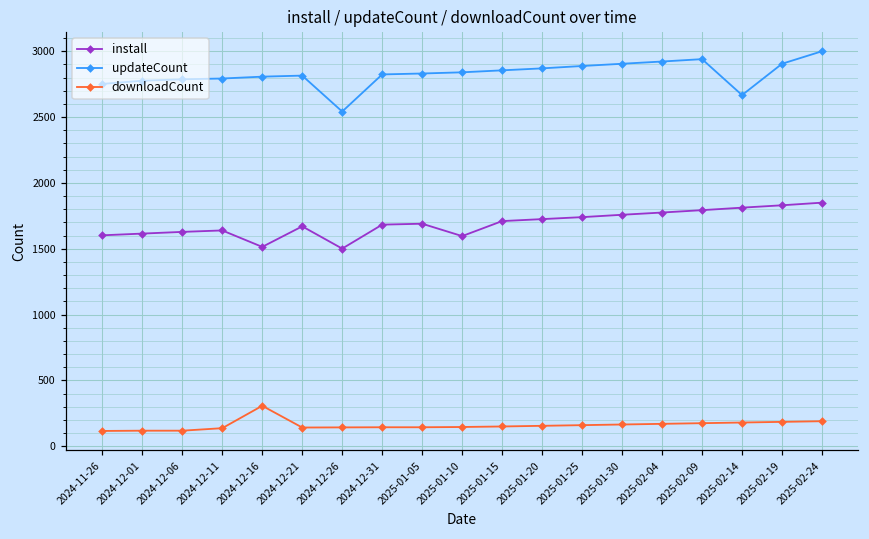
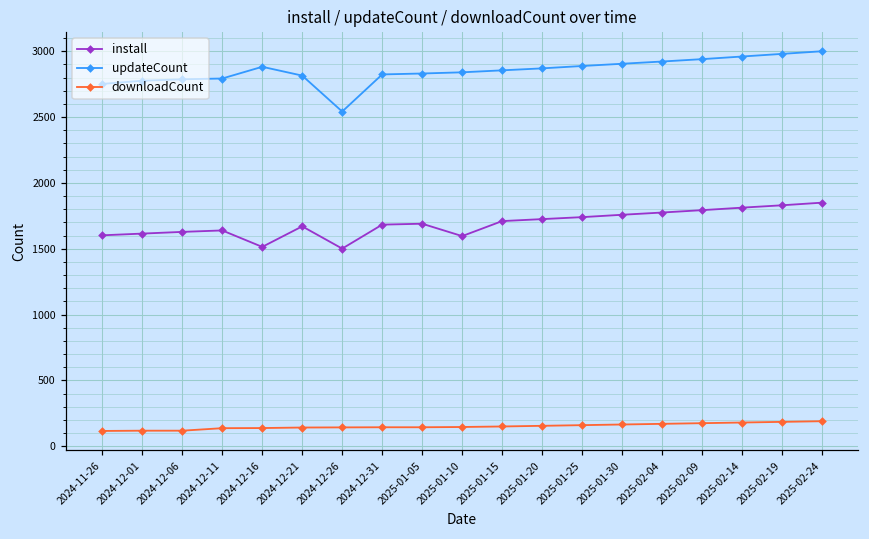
updateCount, 2024-12-16: 2810 -> 2880
downloadCount, 2024-12-16: 310 -> 140
updateCount, 2025-02-14: 2670 -> 2960
updateCount, 2025-02-19: 2910 -> 2980
